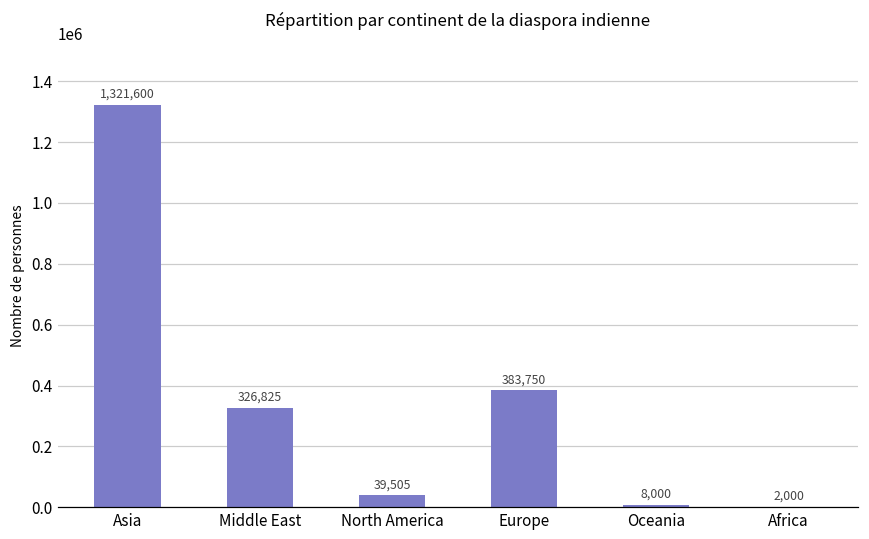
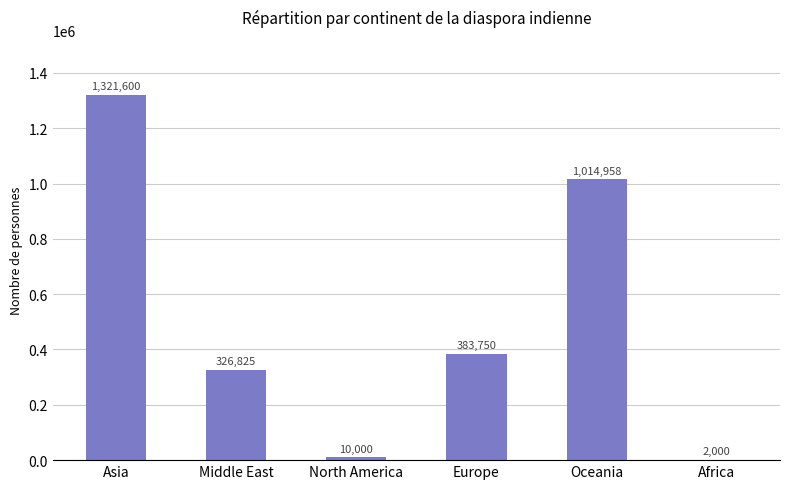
North America: 39,505 -> 10,000
Oceania: 8,000 -> 1,014,958
